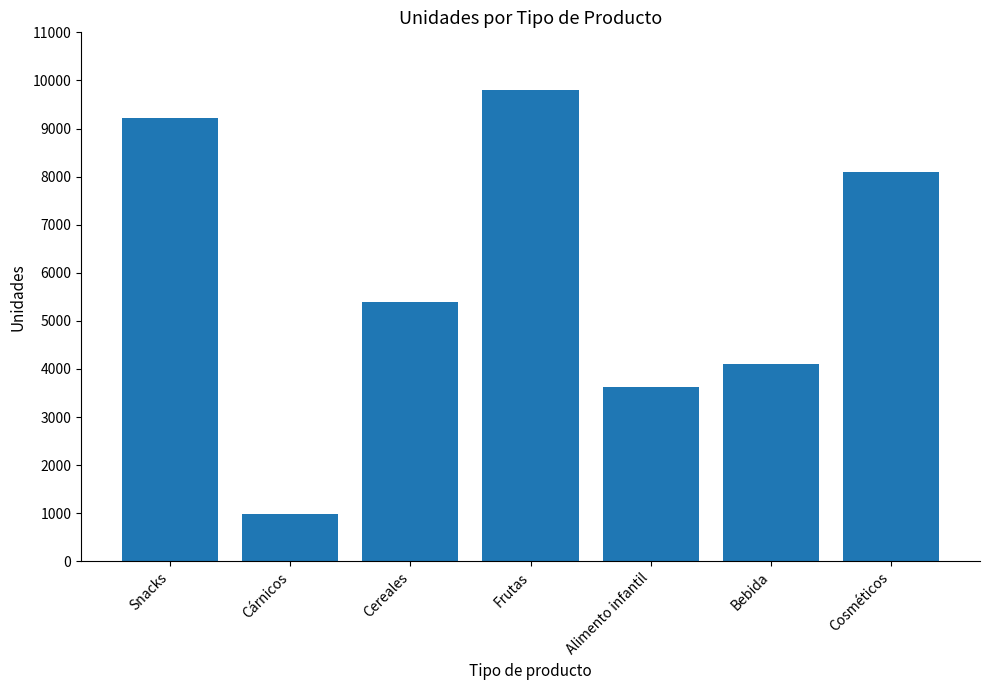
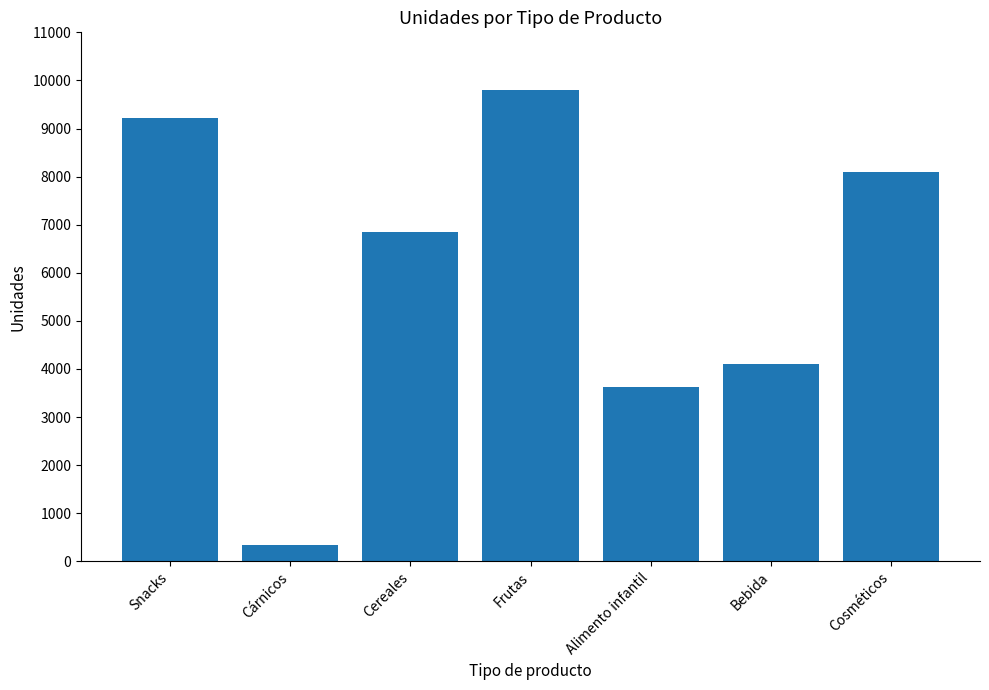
Cárnicos: 1000 -> 300
Cereales: 5400 -> 6800
